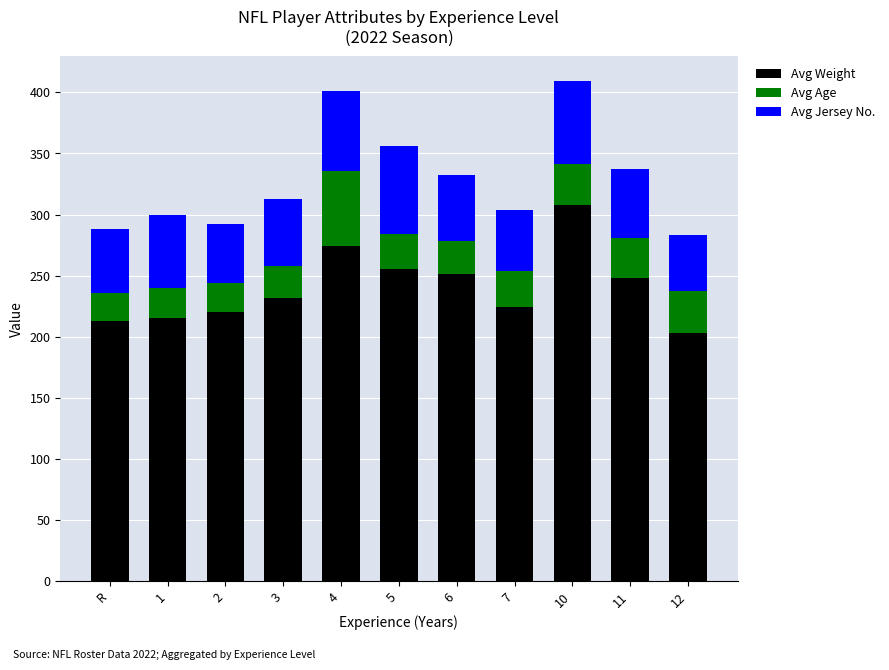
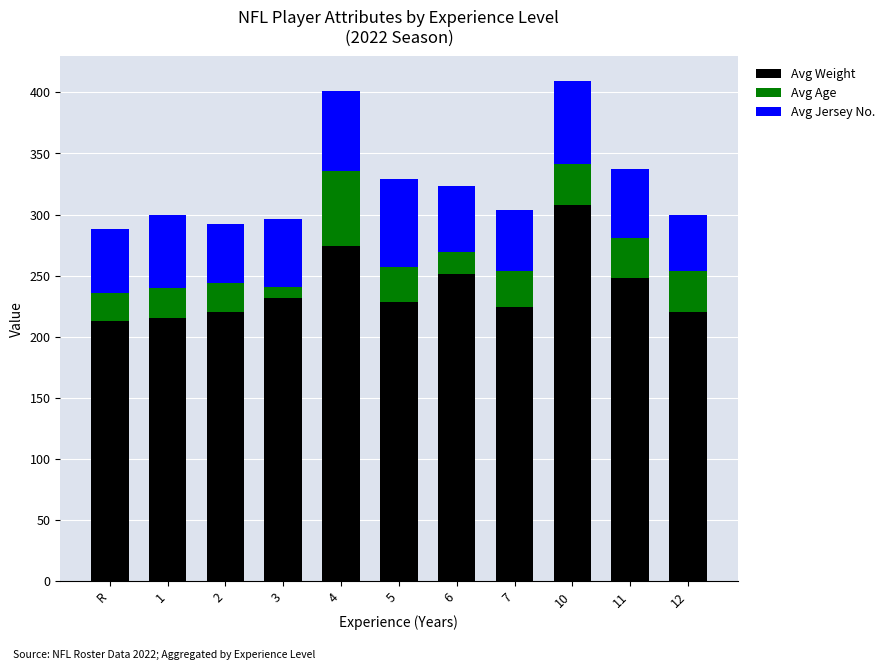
Avg Age, 3: 26 -> 9
Avg Weight, 5: 255 -> 228
Avg Age, 6: 27 -> 18
Avg Weight, 12: 203 -> 220
